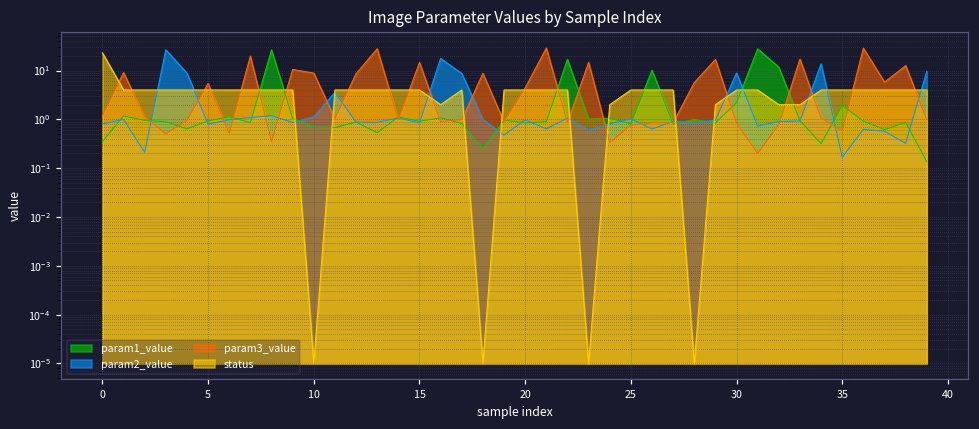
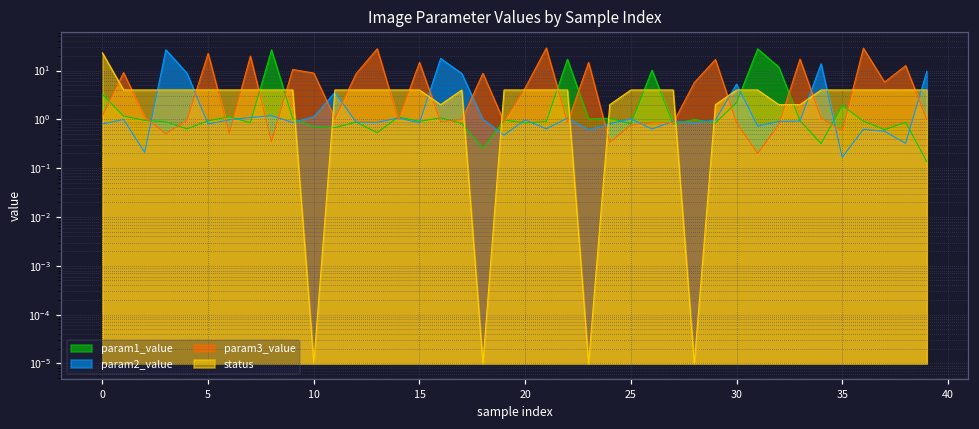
param1_value, 0: 0.4 -> 3
param3_value, 5: 5 -> 20
param2_value, 30: 9 -> 5
